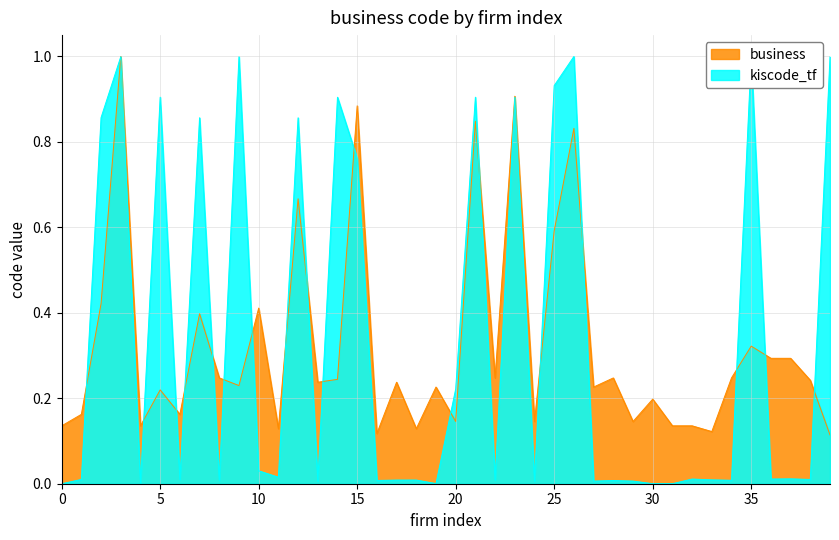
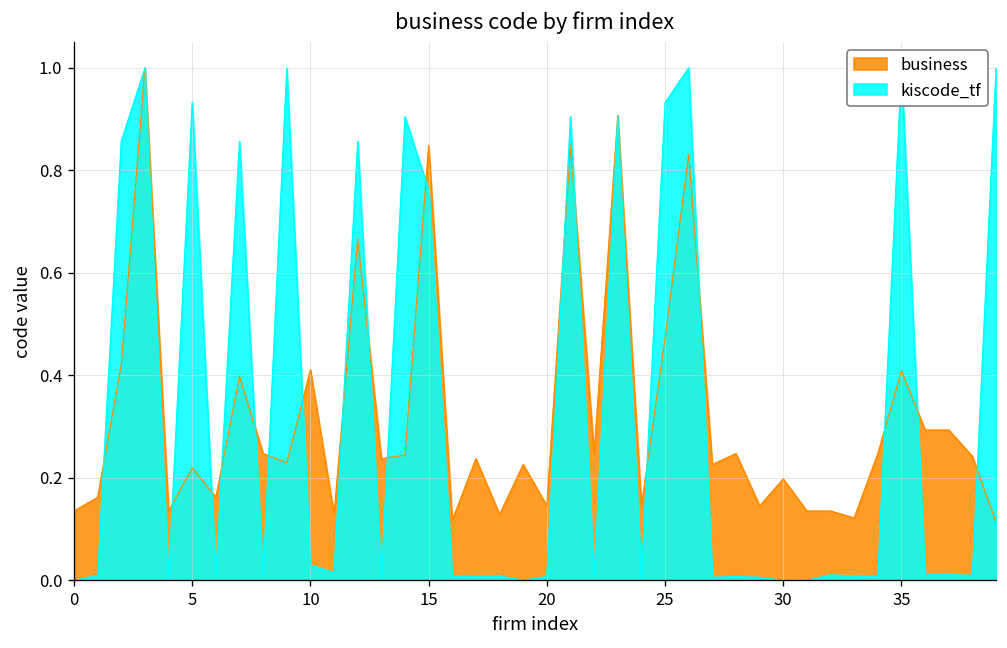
kiscode_tf, 5: 0.90 -> 0.93
business, 15: 0.88 -> 0.85
kiscode_tf, 20: 0.22 -> 0.01
business, 25: 0.59 -> 0.47
business, 35: 0.32 -> 0.41
